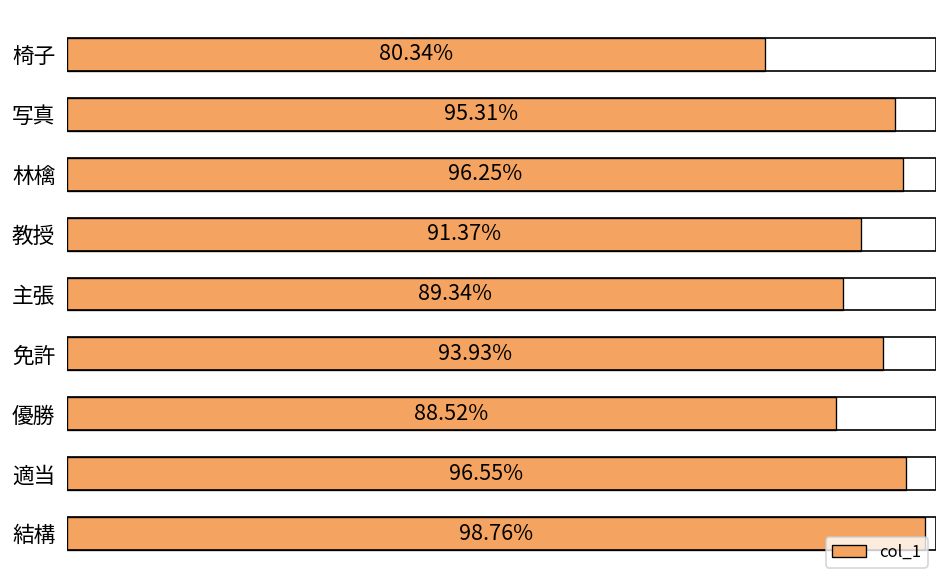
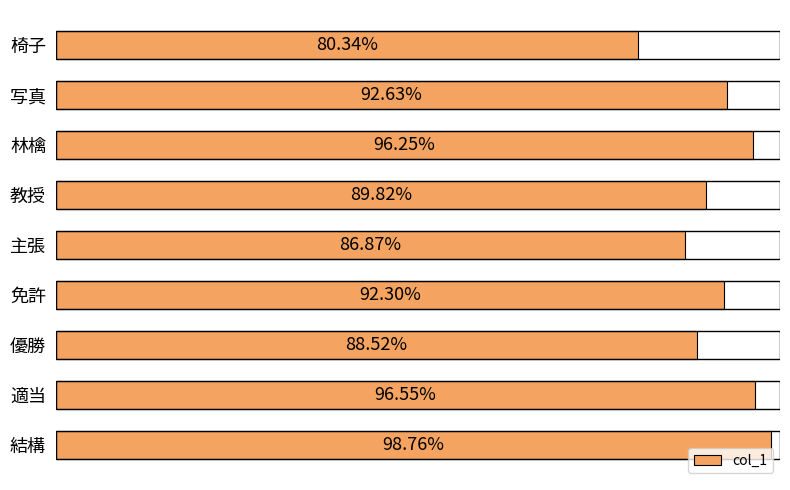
写真: 95.31% -> 92.63%
教授: 91.37% -> 89.82%
主張: 89.34% -> 86.87%
免許: 93.93% -> 92.30%
